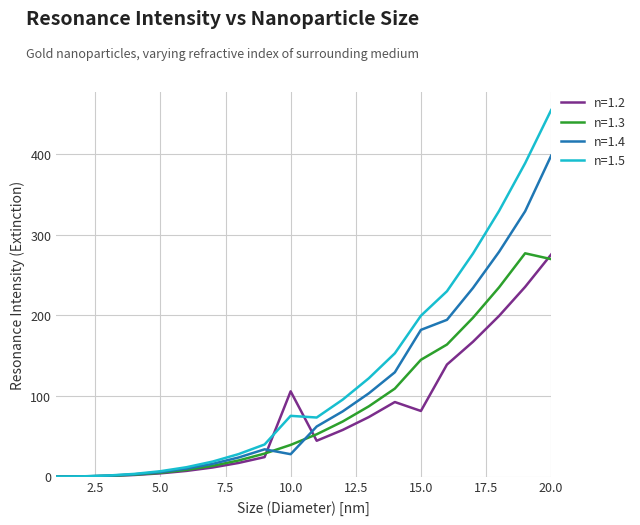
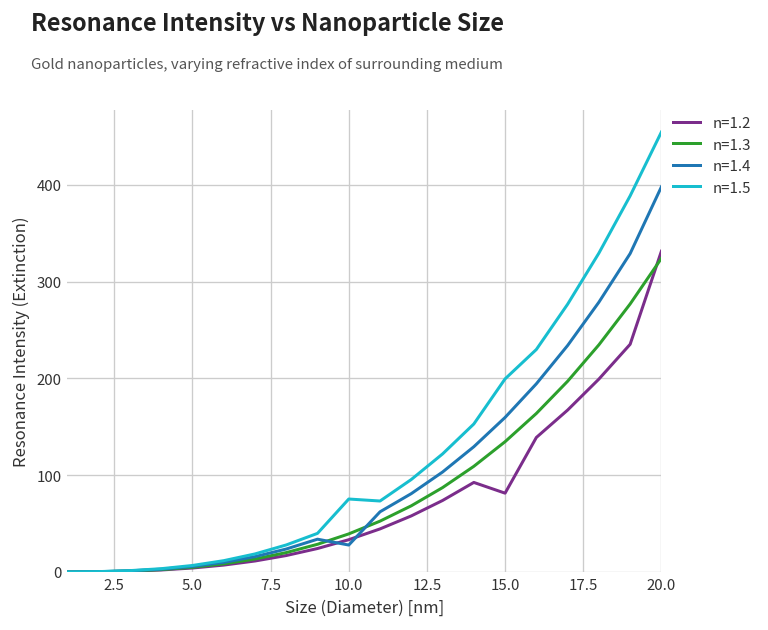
n=1.2, 10.0: 110 -> 30
n=1.3, 15.0: 140 -> 130
n=1.4, 15.0: 180 -> 160
n=1.2, 20.0: 280 -> 330
n=1.3, 20.0: 270 -> 320
